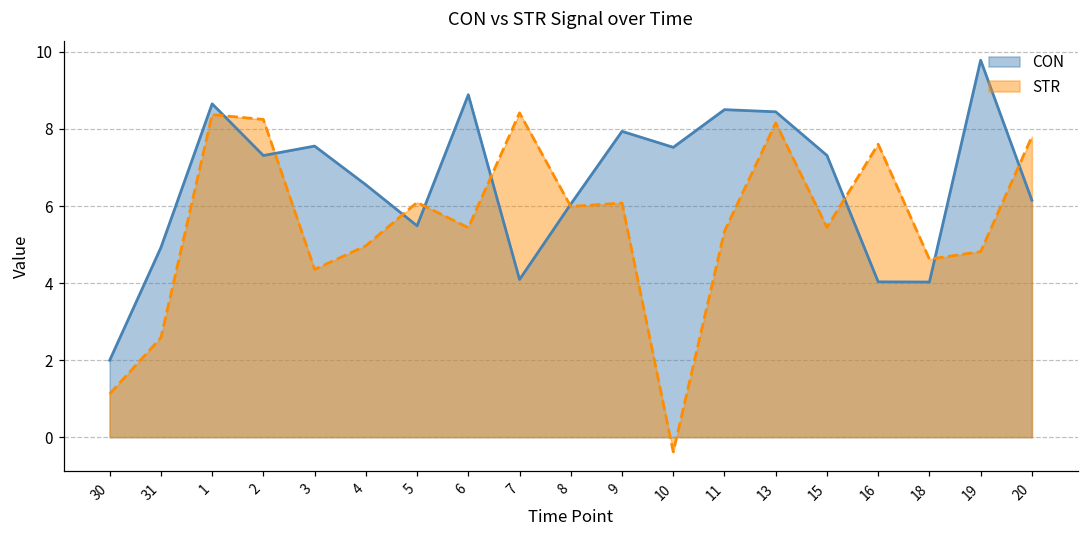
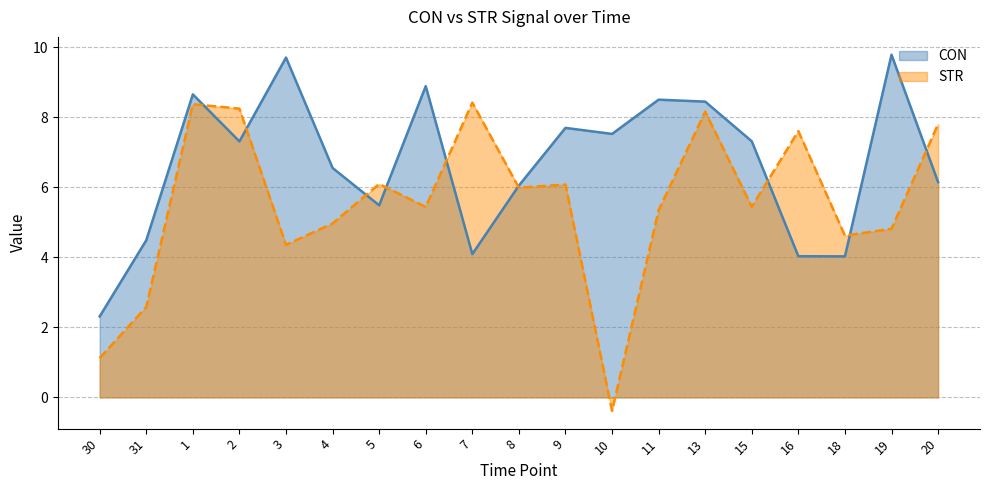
CON, 30: 2.0 -> 2.3
CON, 31: 4.9 -> 4.5
CON, 3: 7.6 -> 9.7
CON, 9: 7.9 -> 7.7
